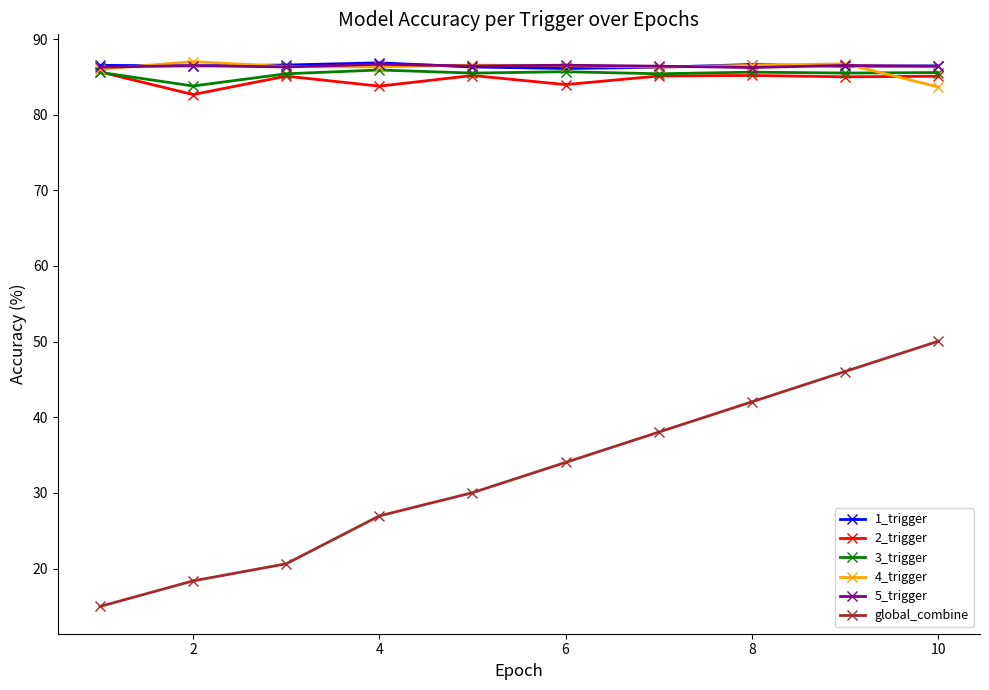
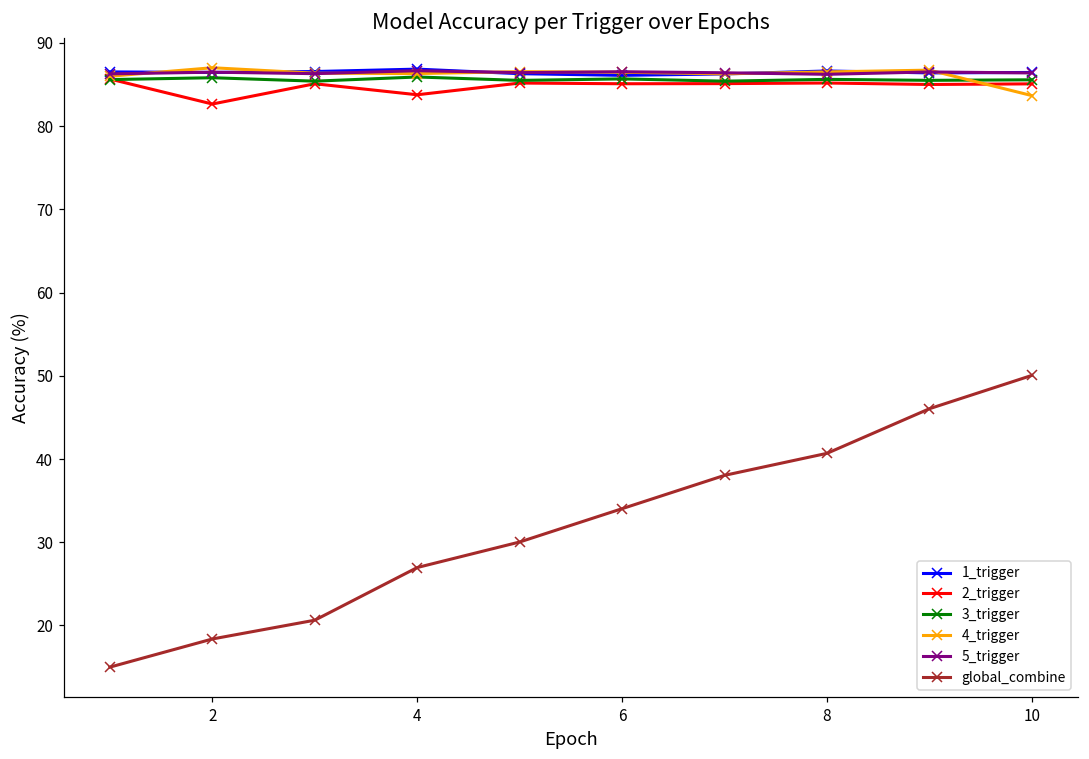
3_trigger, 2: 84 -> 86
2_trigger, 6: 84 -> 85
global_combine, 8: 42 -> 41
